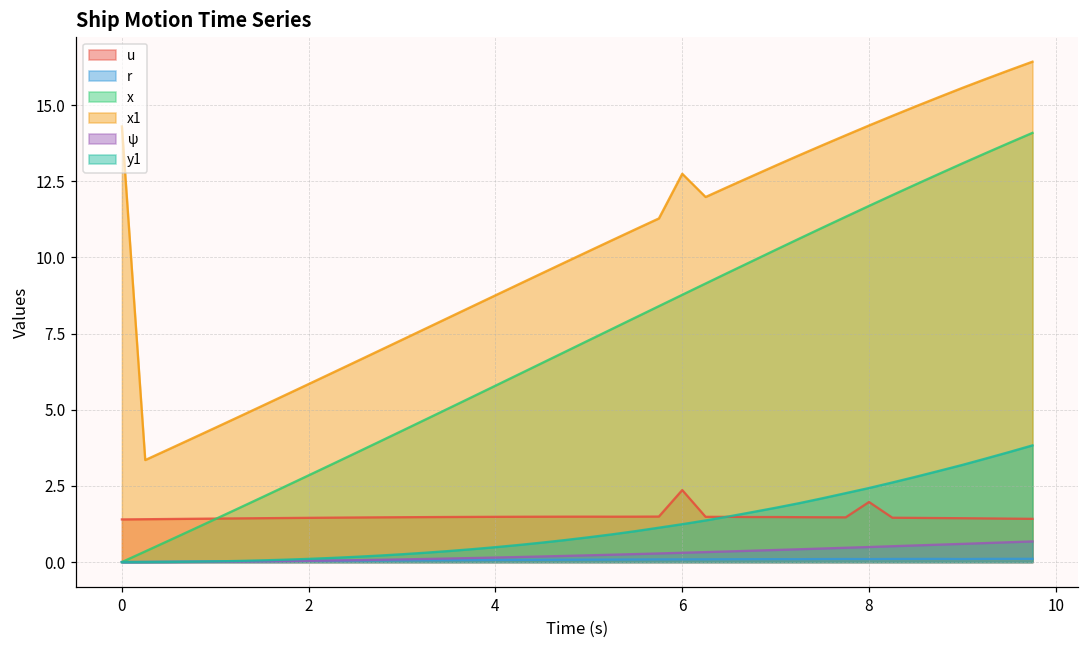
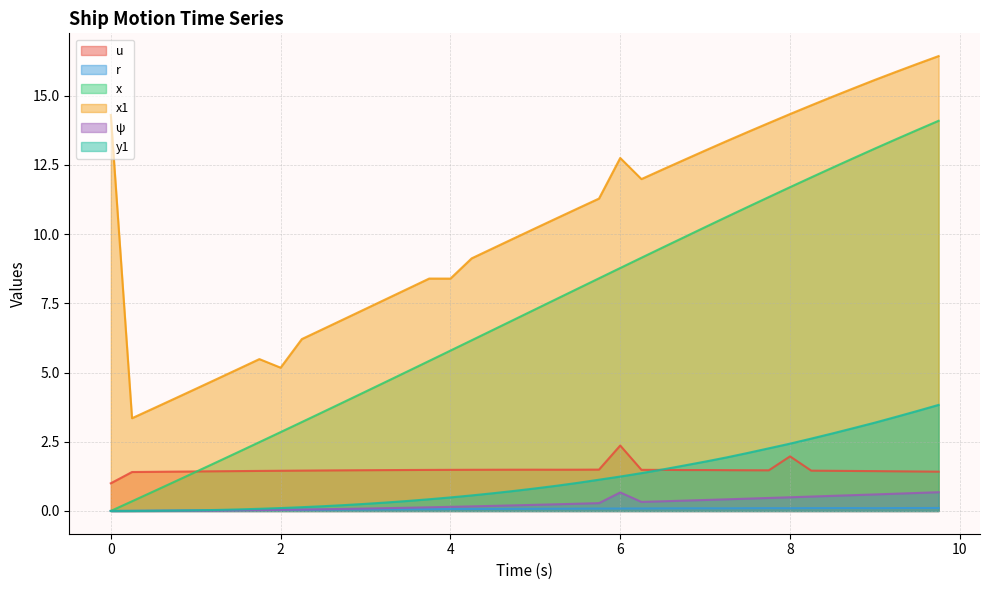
u, 0: 1.4 -> 1.0
x1, 2: 5.8 -> 5.2
x1, 4: 8.8 -> 8.4
ψ, 6: 0.3 -> 0.7
